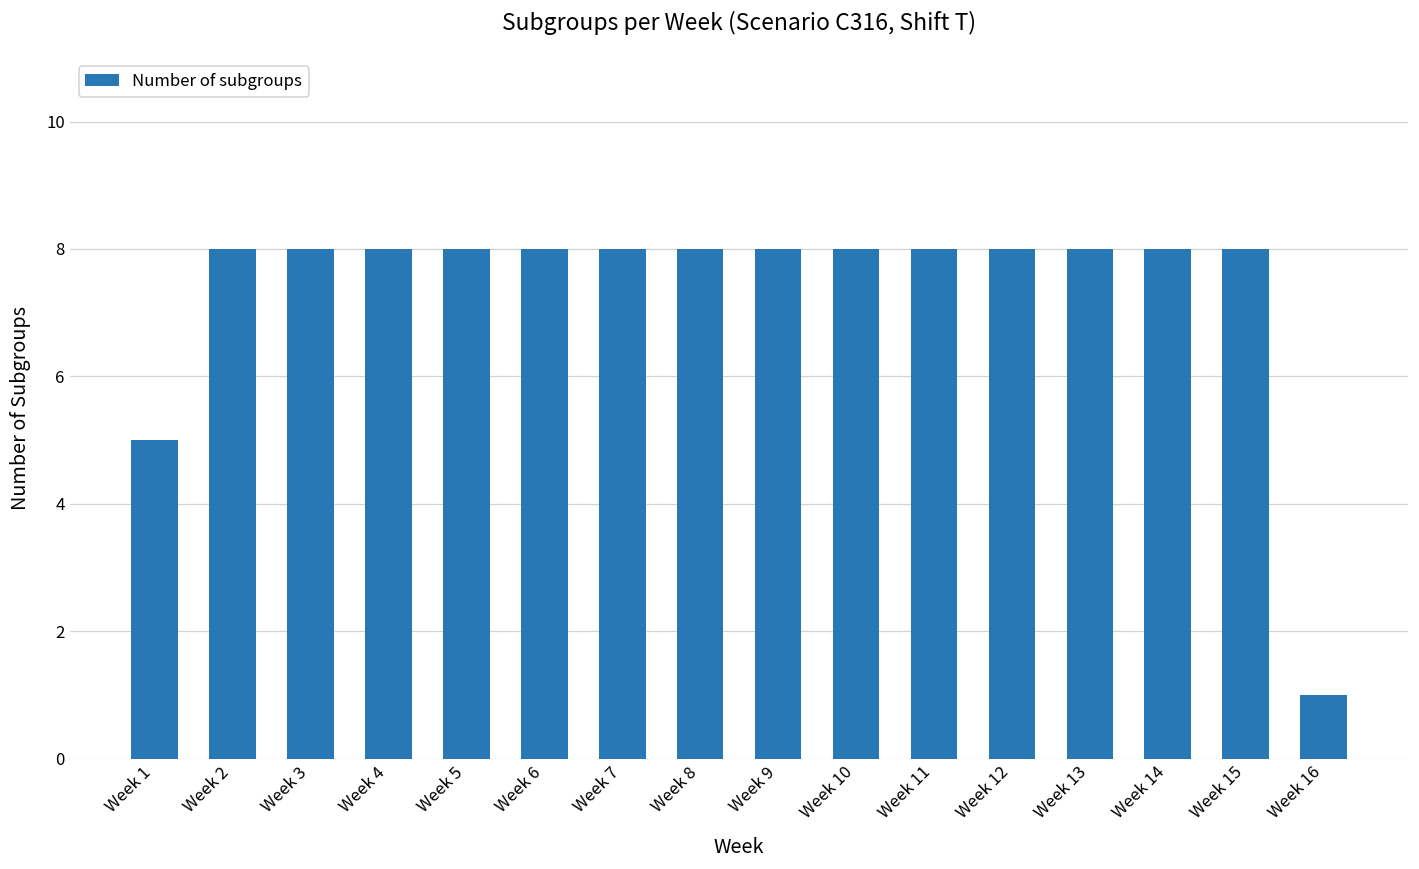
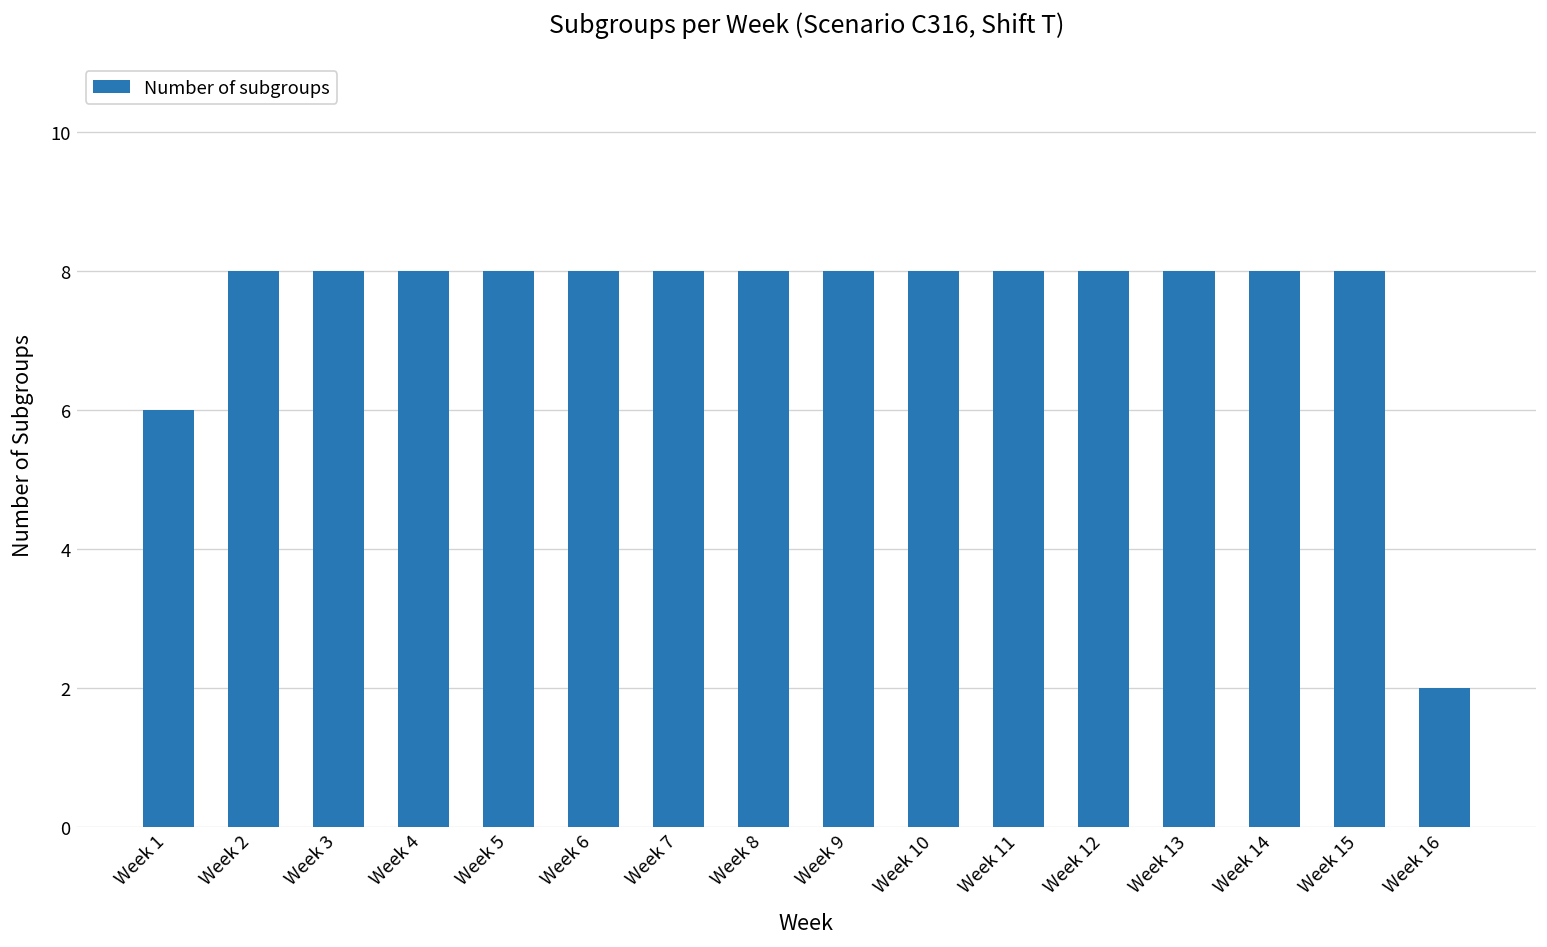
Week 1: 5 -> 6
Week 16: 1 -> 2
